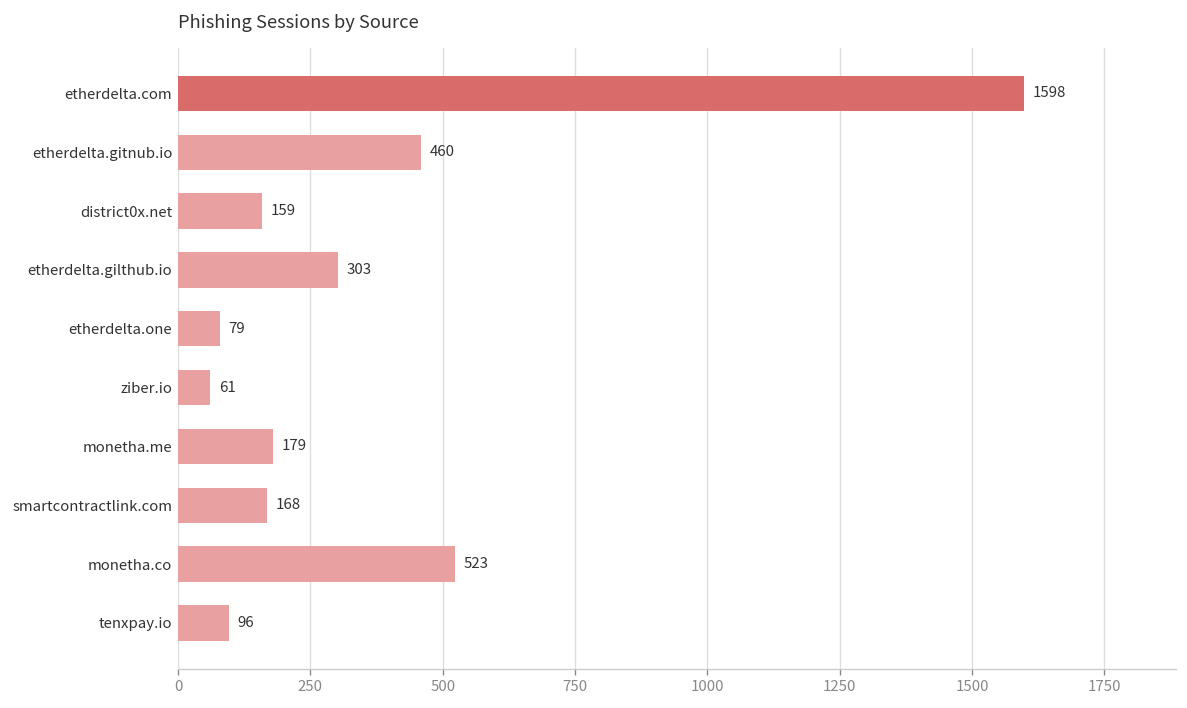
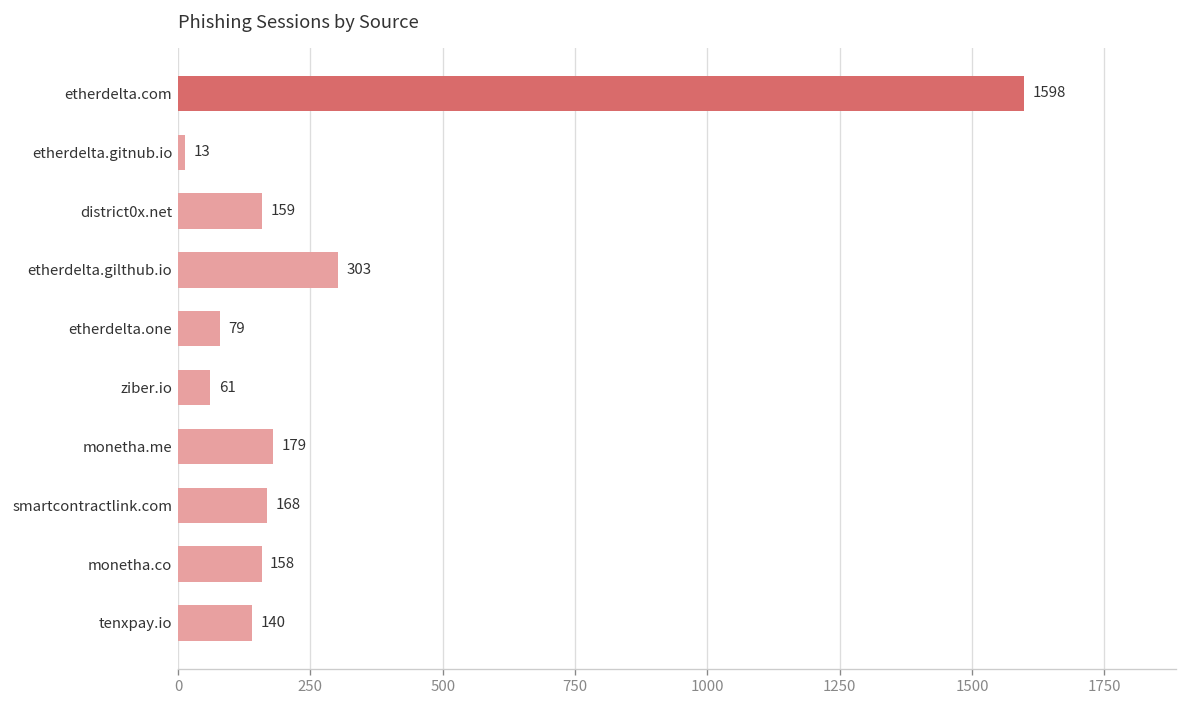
etherdelta.gitnub.io: 460 -> 13
monetha.co: 523 -> 158
tenxpay.io: 96 -> 140
